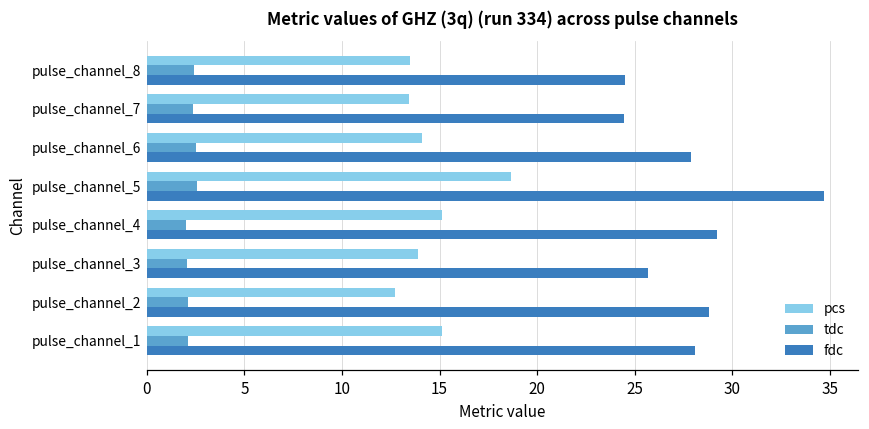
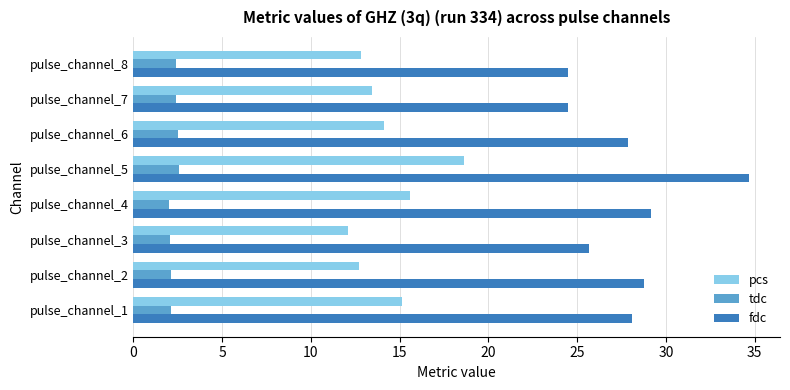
pcs, pulse_channel_8: 13.5 -> 12.8
pcs, pulse_channel_4: 15.1 -> 15.6
pcs, pulse_channel_3: 13.9 -> 12.1
